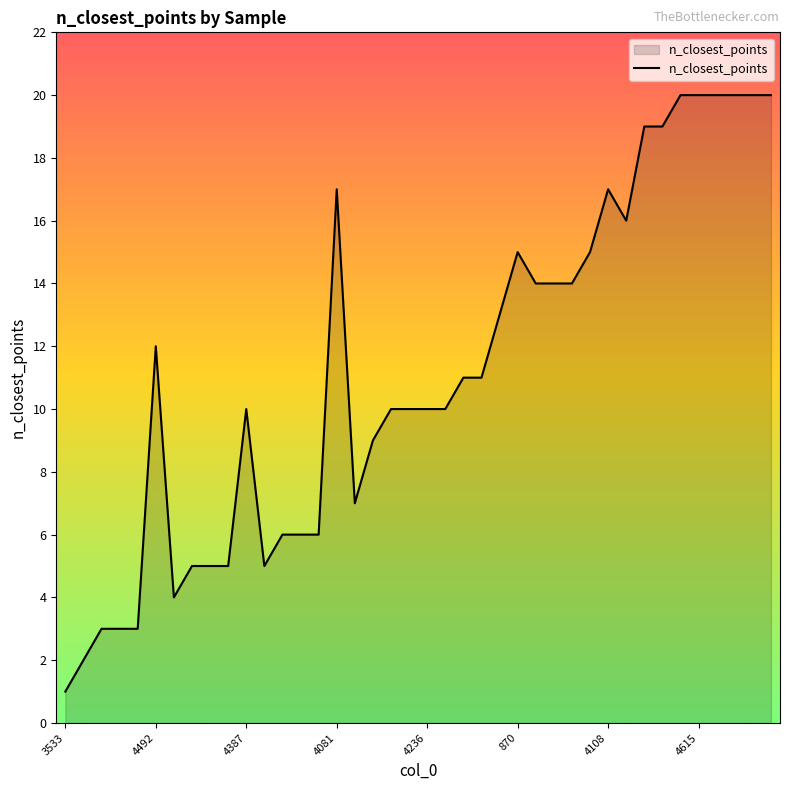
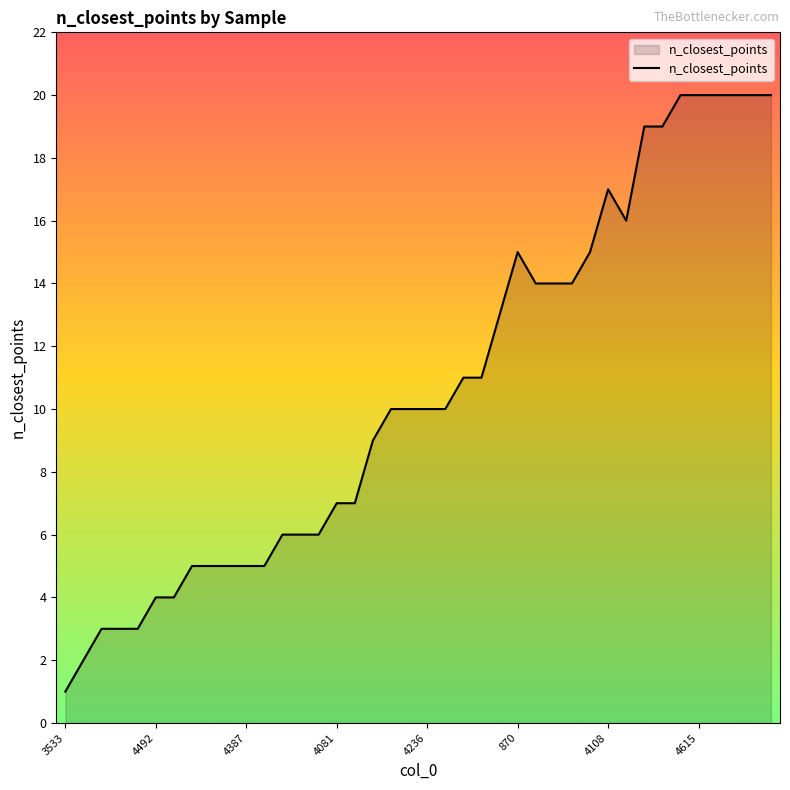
4492: 12 -> 4
4387: 10 -> 5
4081: 17 -> 7
